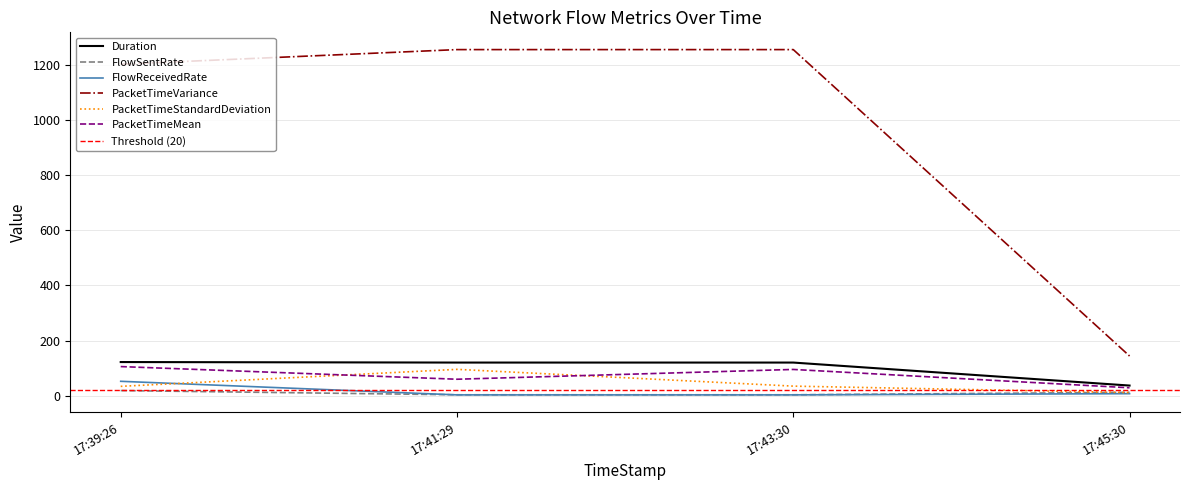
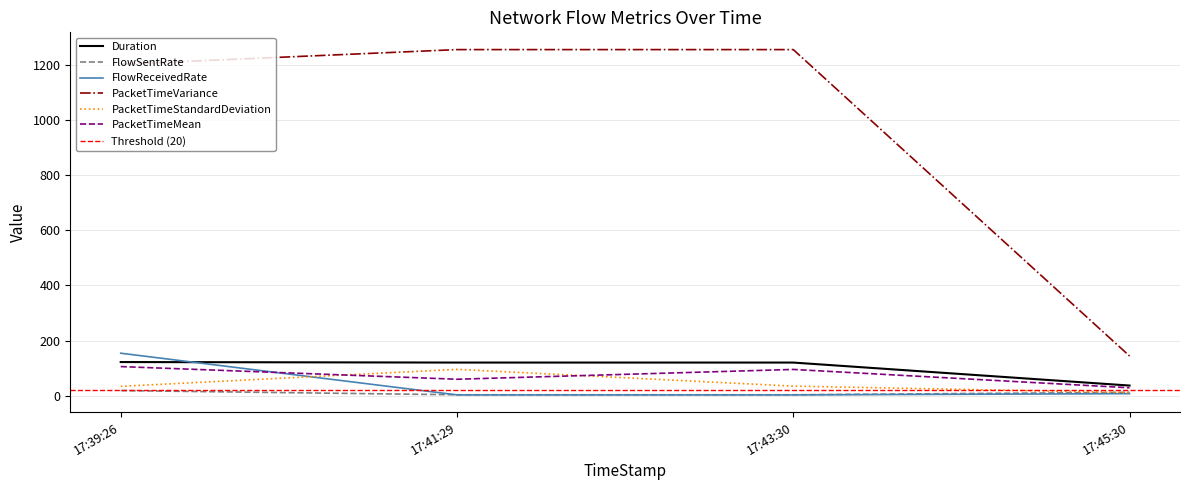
FlowReceivedRate, 17:39:26: 50 -> 150
